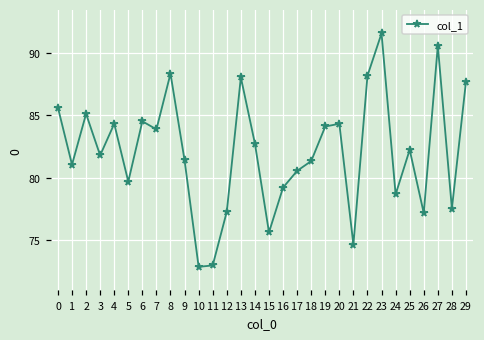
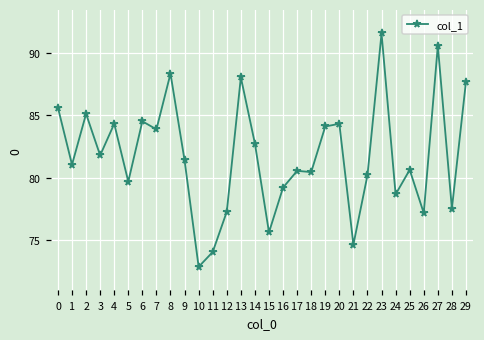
11: 72.9 -> 74.0
18: 81.3 -> 80.4
22: 88.2 -> 80.2
25: 82.2 -> 80.6
